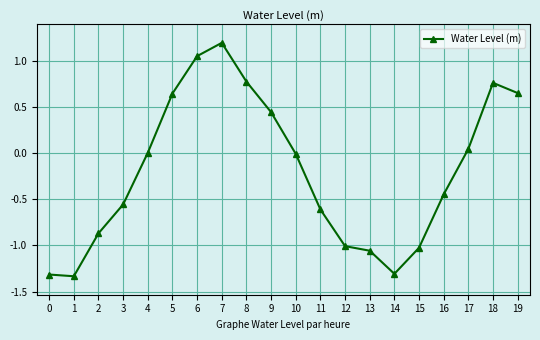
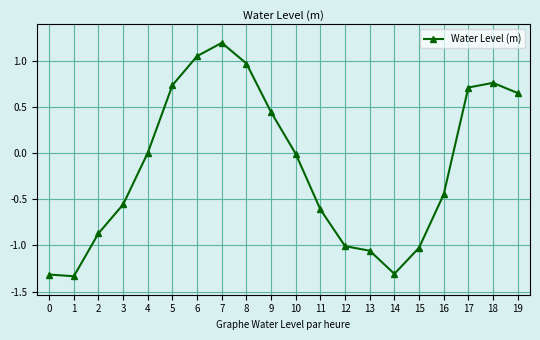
5: 0.6 -> 0.7
8: 0.8 -> 1.0
17: 0.0 -> 0.7
